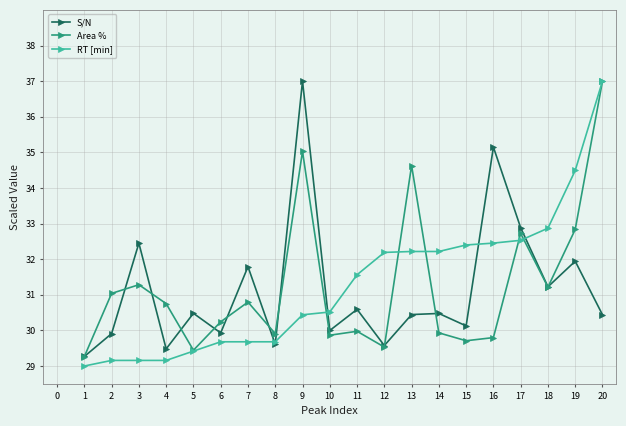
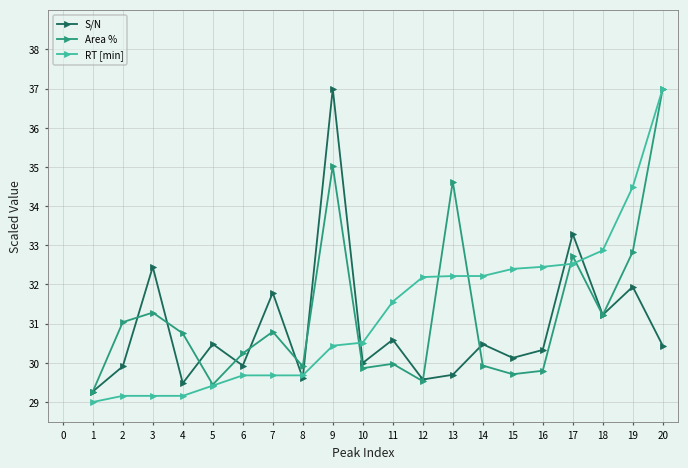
S/N, 13: 30.4 -> 29.7
S/N, 16: 35.1 -> 30.3
S/N, 17: 32.9 -> 33.3
